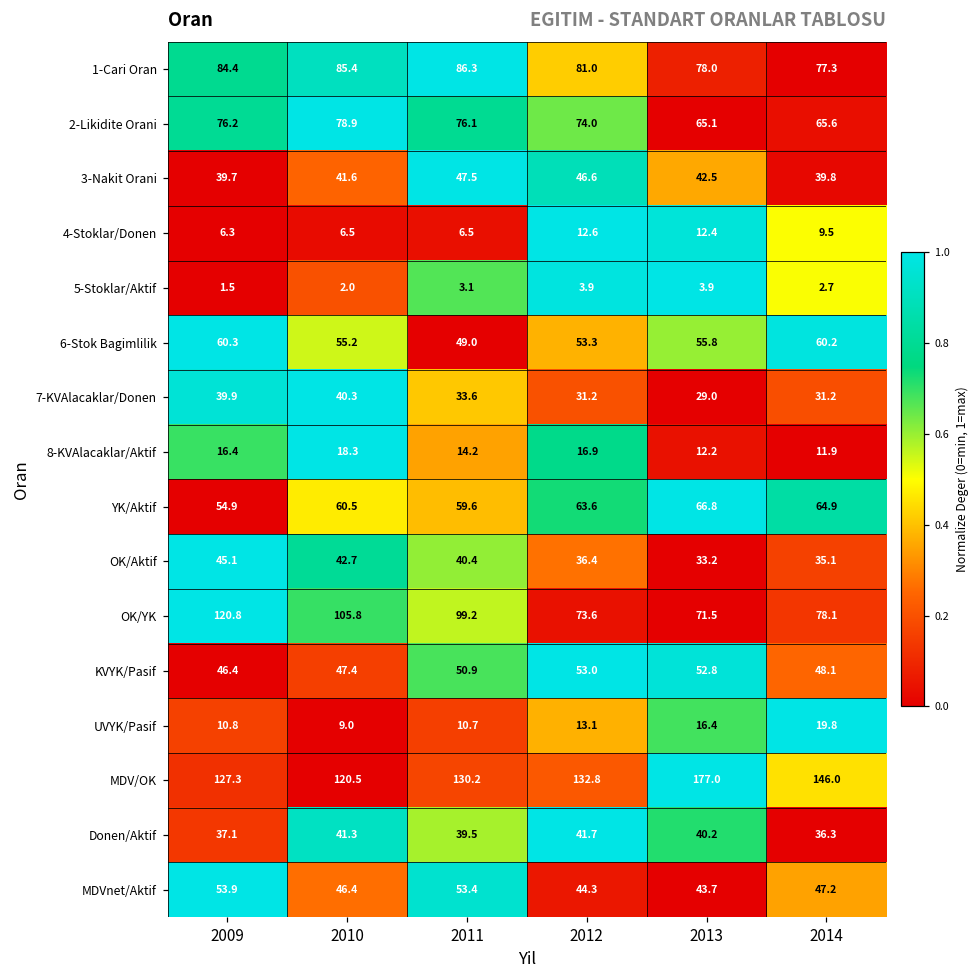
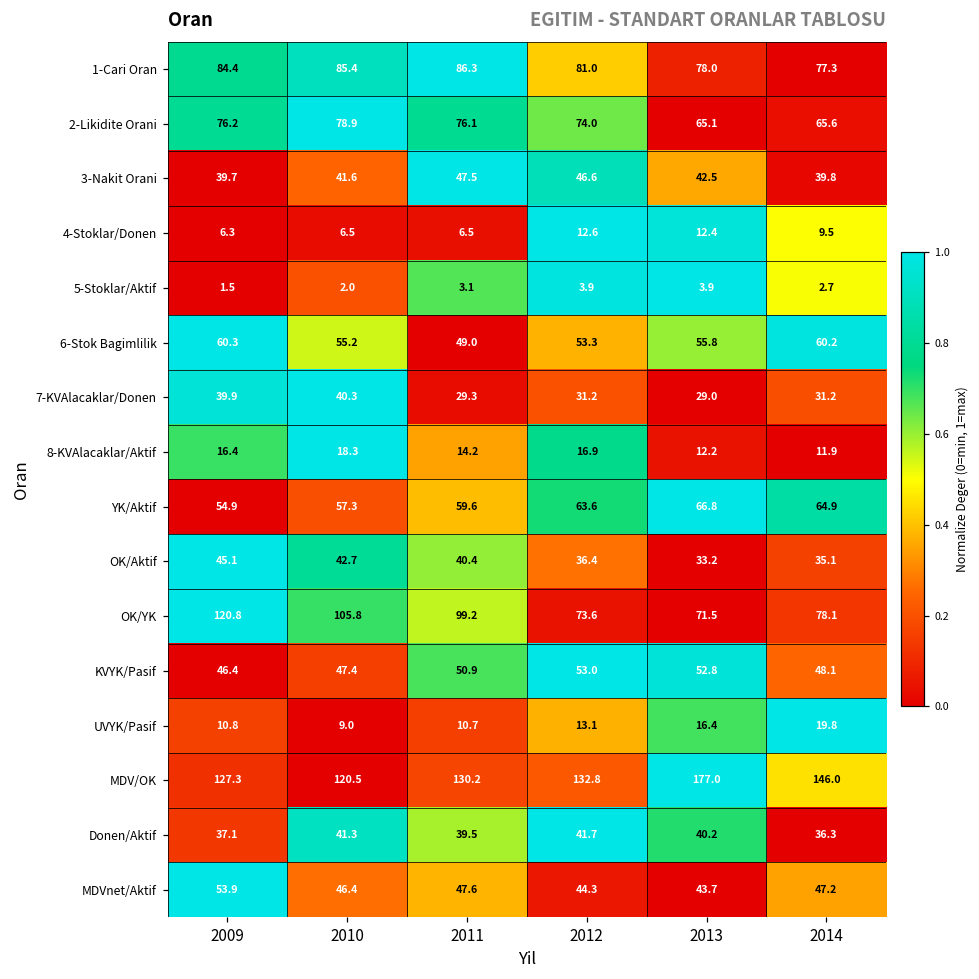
7-KVAlacaklar/Donen, 2011: 33.6 -> 29.3
YK/Aktif, 2010: 60.5 -> 57.3
MDVnet/Aktif, 2011: 53.4 -> 47.6
